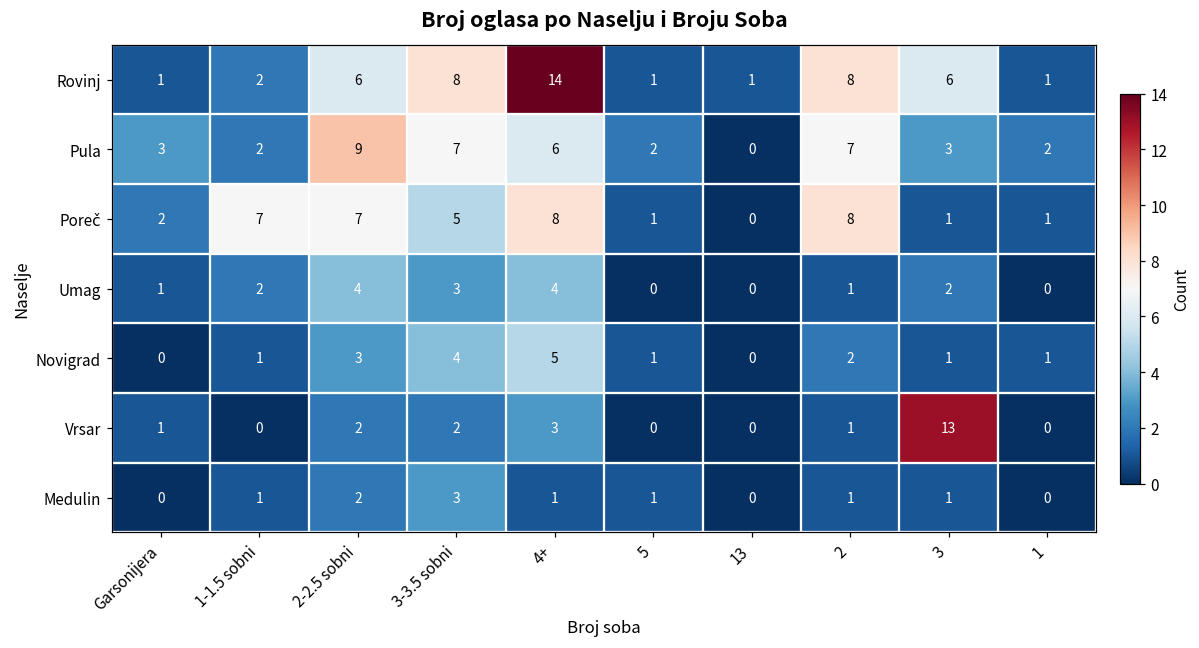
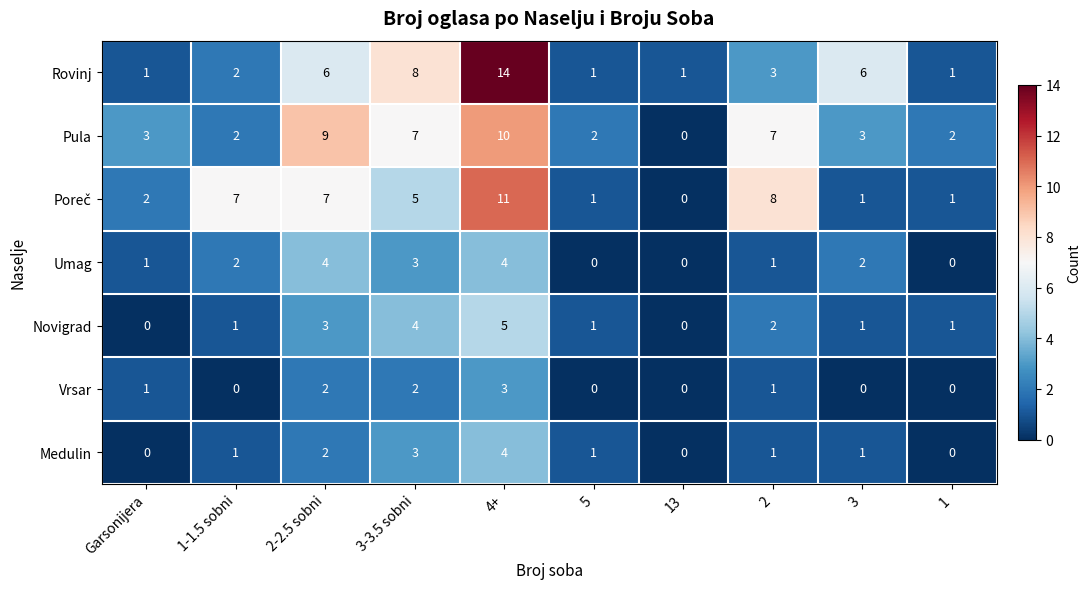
Rovinj, 2: 8 -> 3
Pula, 4+: 6 -> 10
Poreč, 4+: 8 -> 11
Vrsar, 3: 13 -> 0
Medulin, 4+: 1 -> 4
